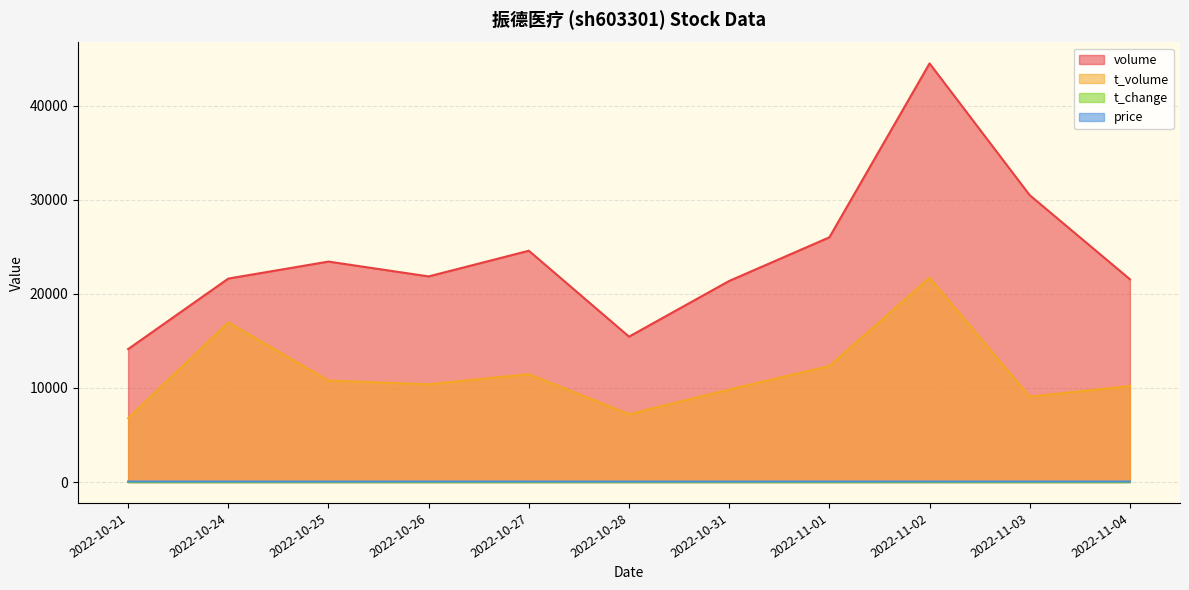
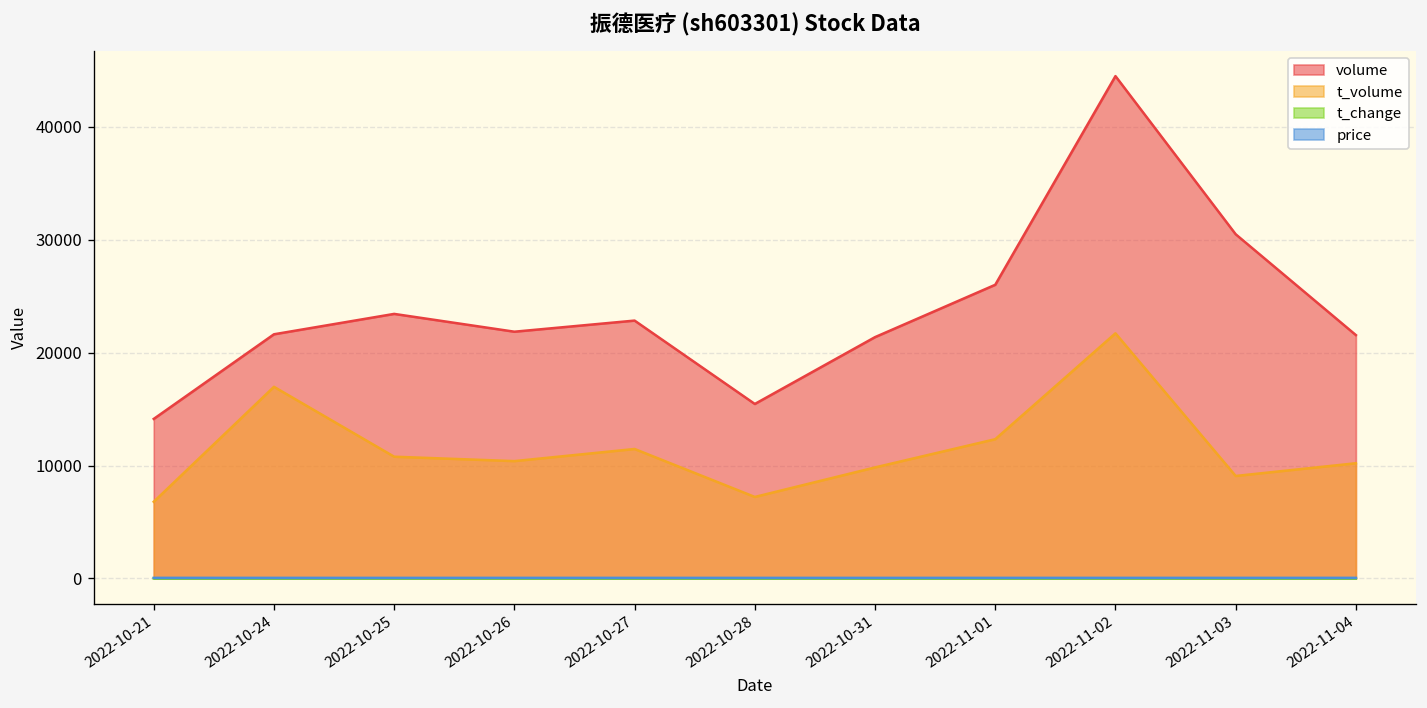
volume, 2022-10-27: 25000 -> 23000
